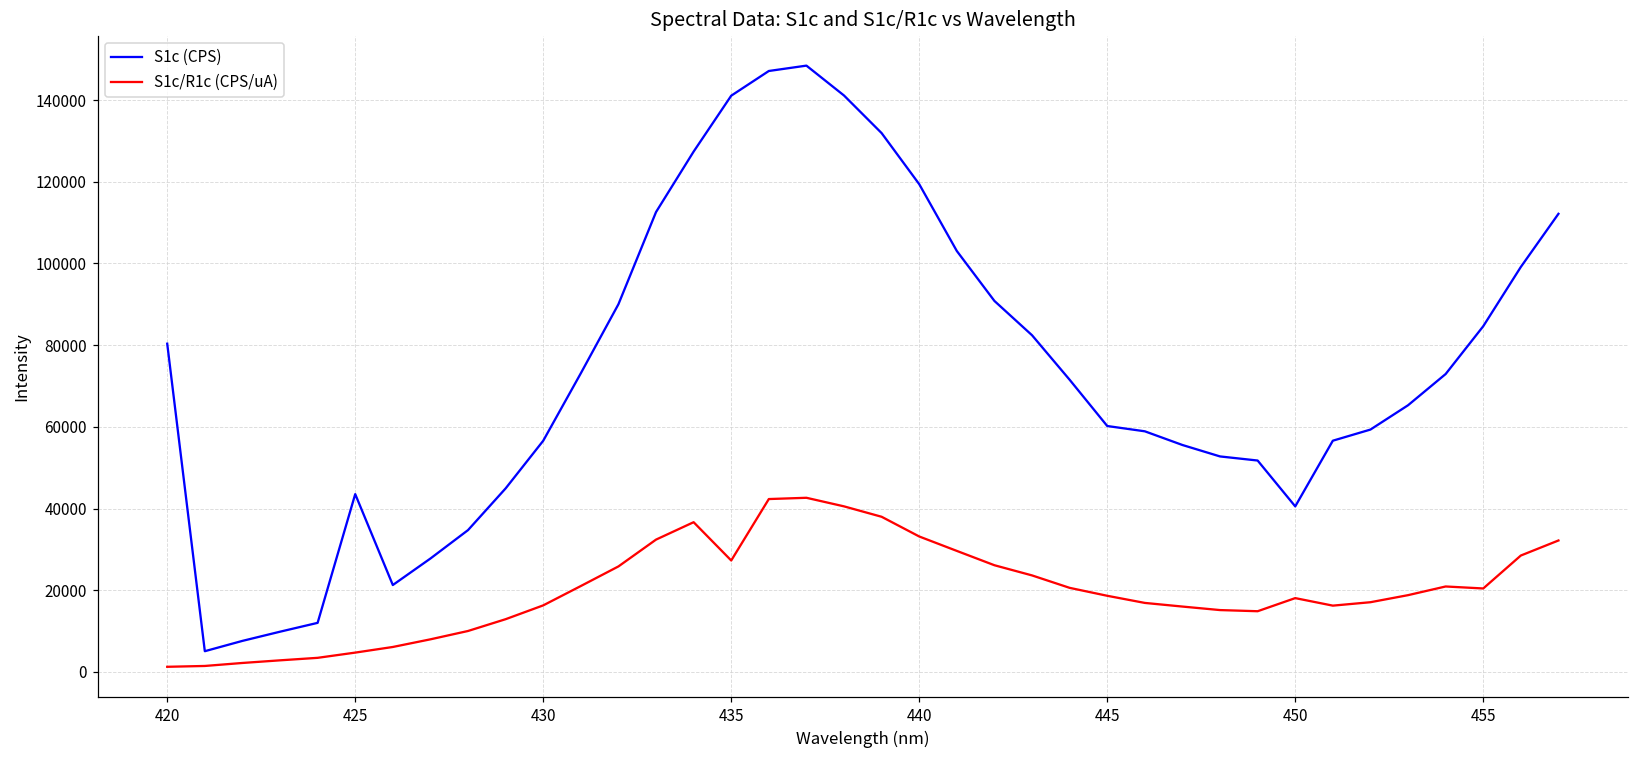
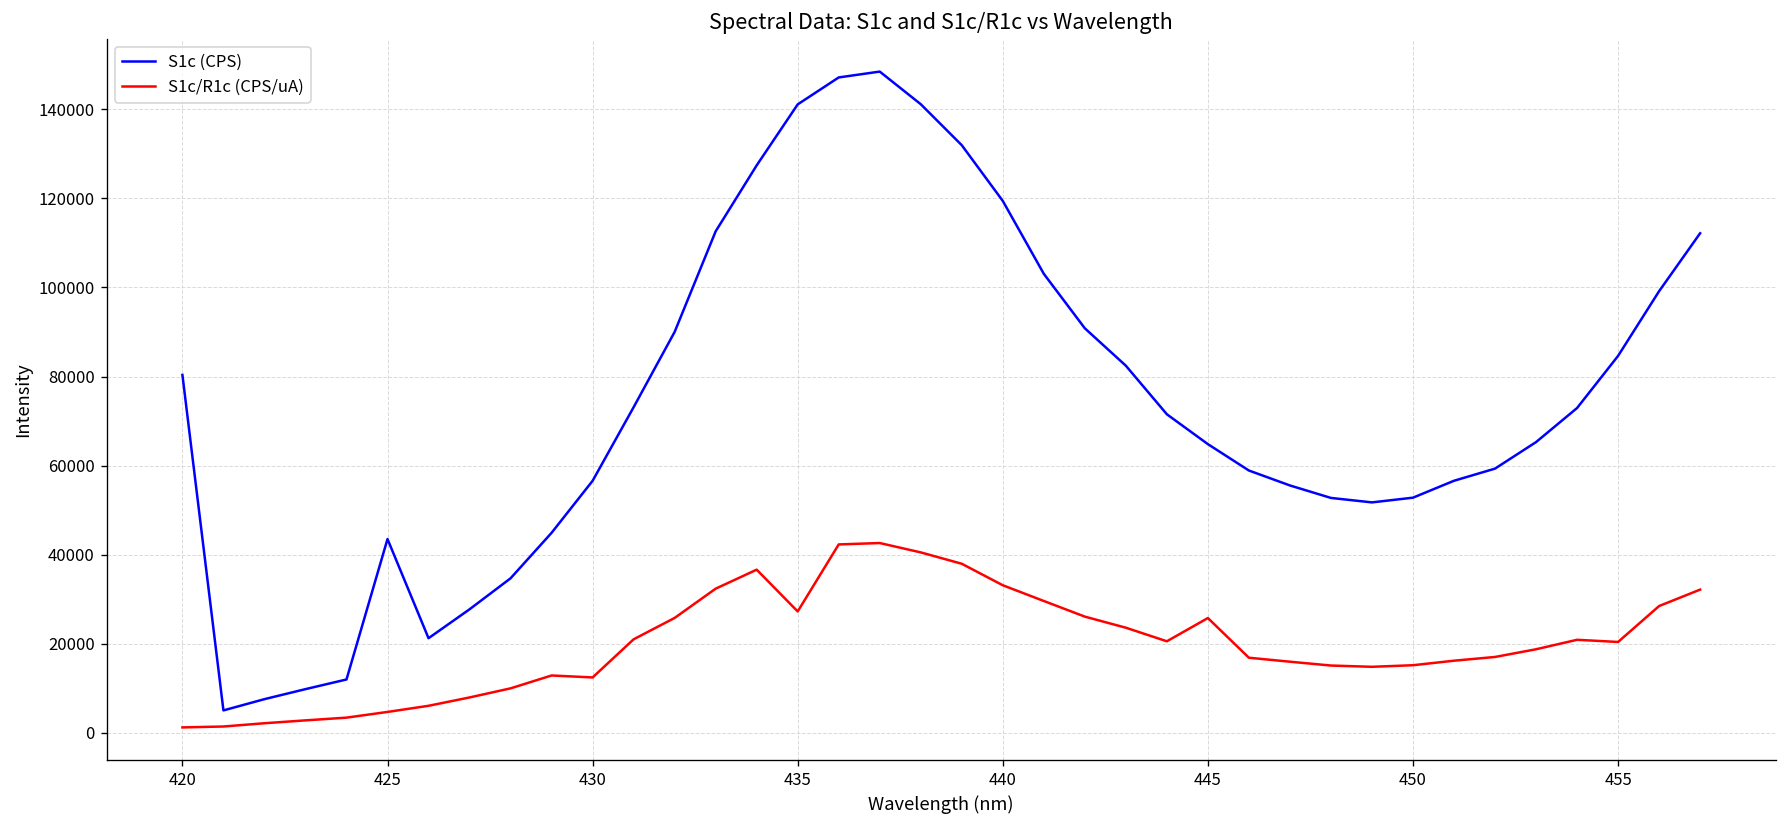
S1c/R1c (CPS/uA), 430: 16000 -> 12000
S1c (CPS), 445: 60000 -> 65000
S1c/R1c (CPS/uA), 445: 19000 -> 26000
S1c (CPS), 450: 41000 -> 53000
S1c/R1c (CPS/uA), 450: 18000 -> 15000
